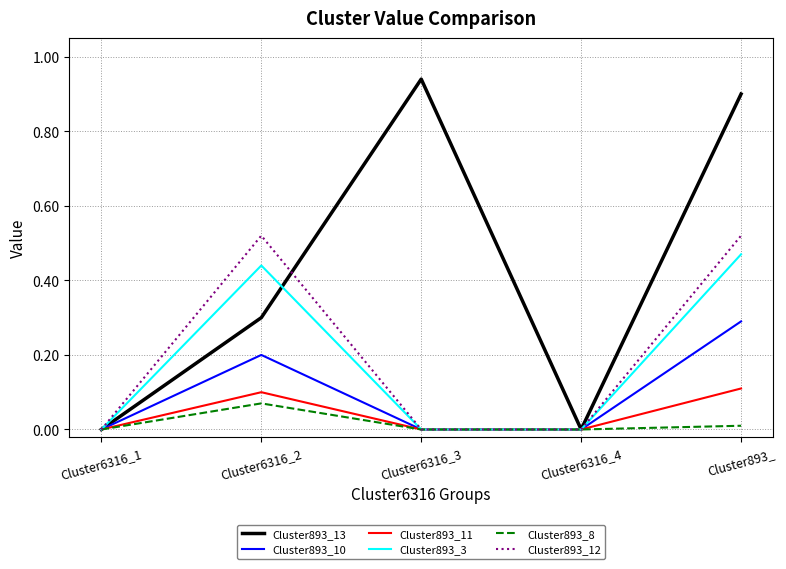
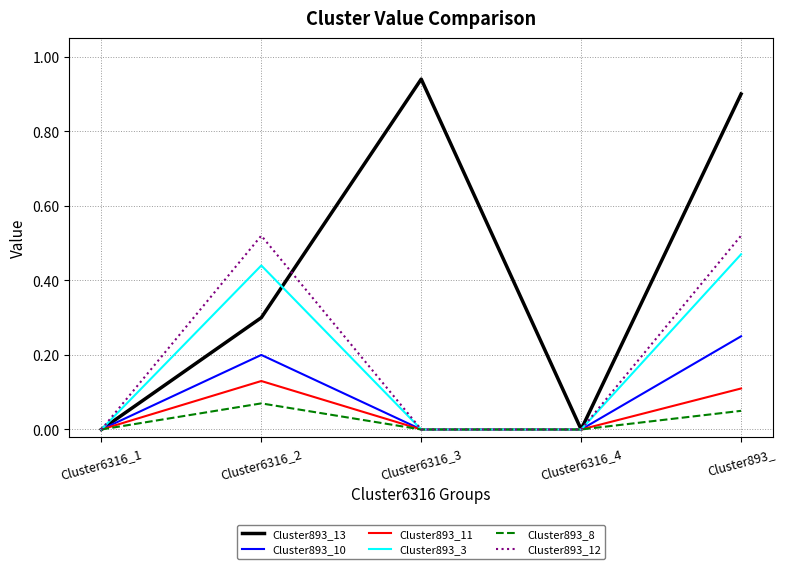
Cluster893_11, Cluster6316_2: 0.10 -> 0.13
Cluster893_10, Cluster893_: 0.29 -> 0.25
Cluster893_8, Cluster893_: 0.01 -> 0.05
